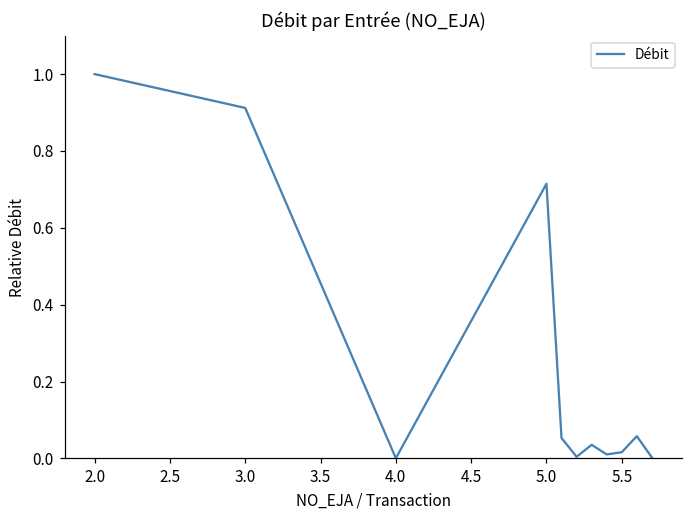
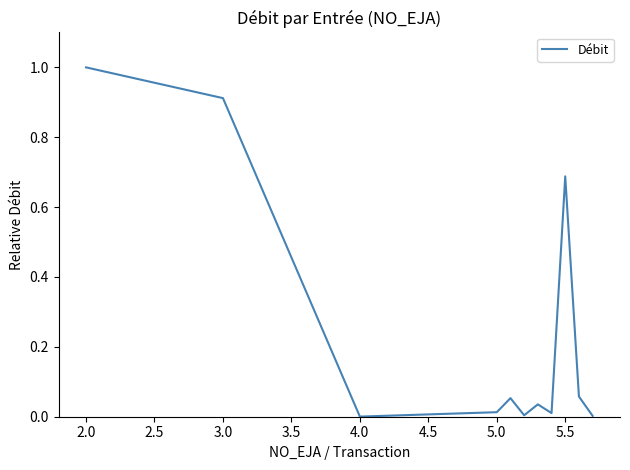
5.0: 0.71 -> 0.01
5.5: 0.02 -> 0.69
